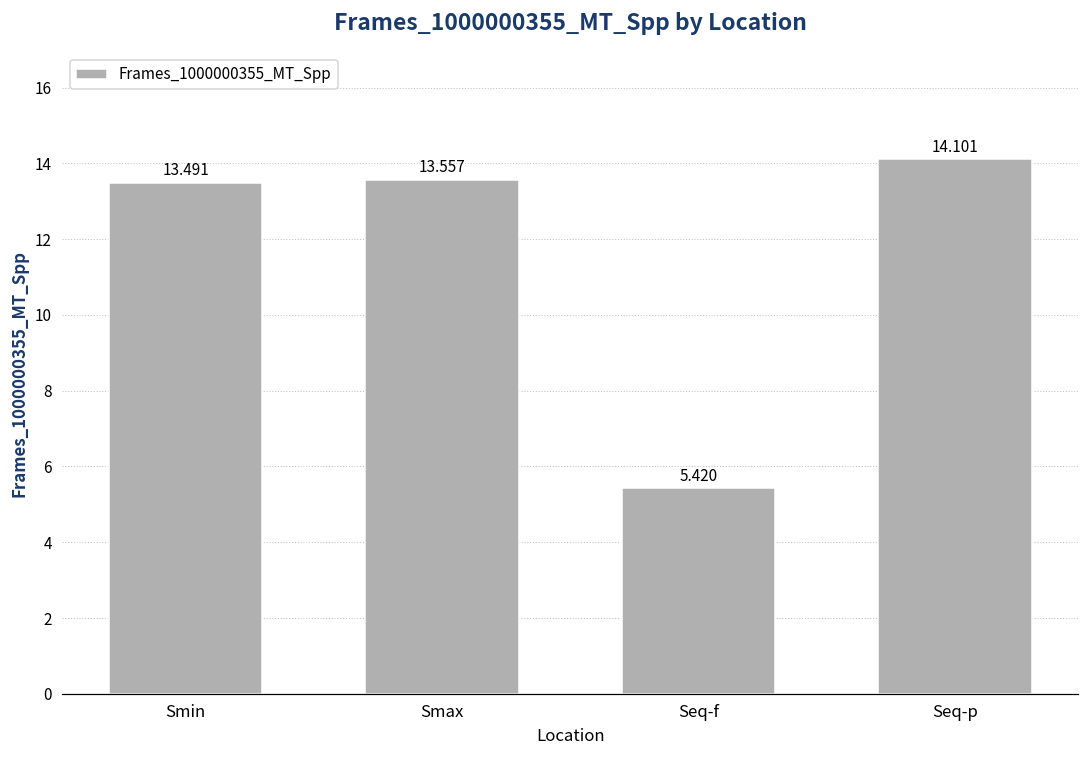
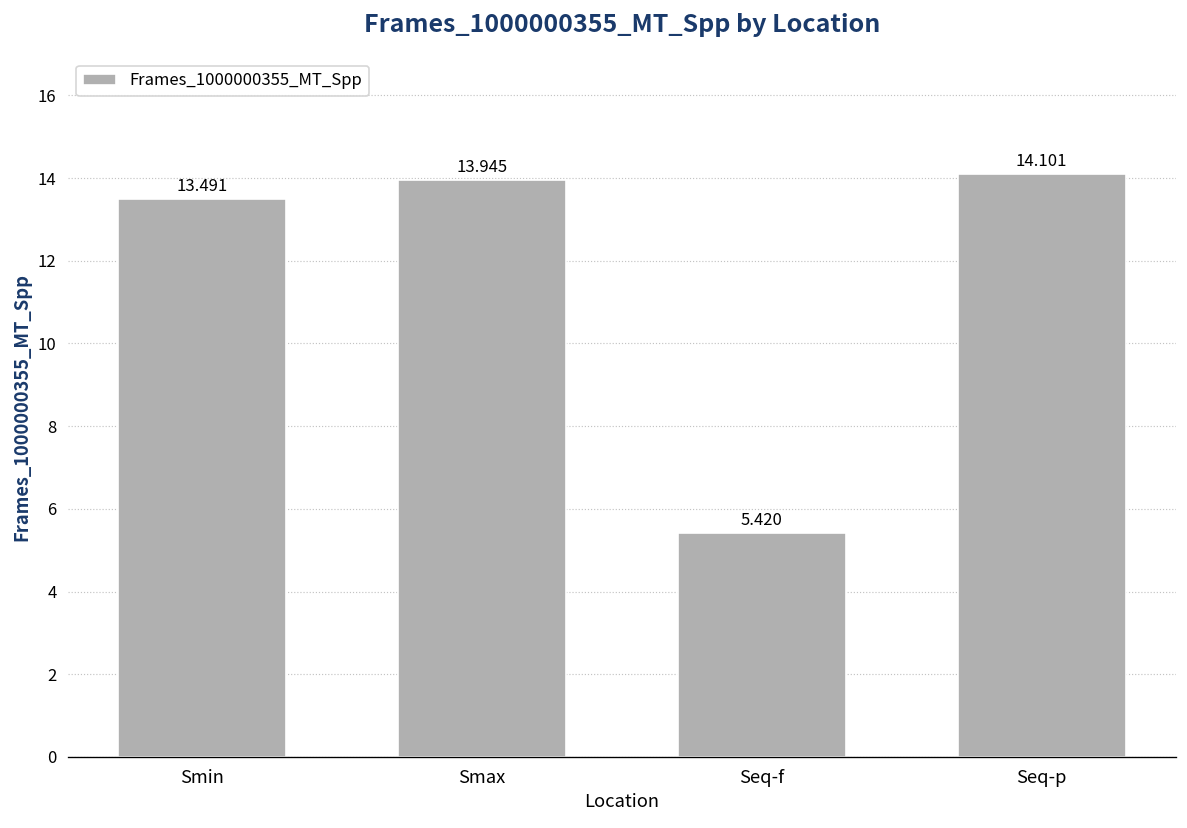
Smax: 13.557 -> 13.945
